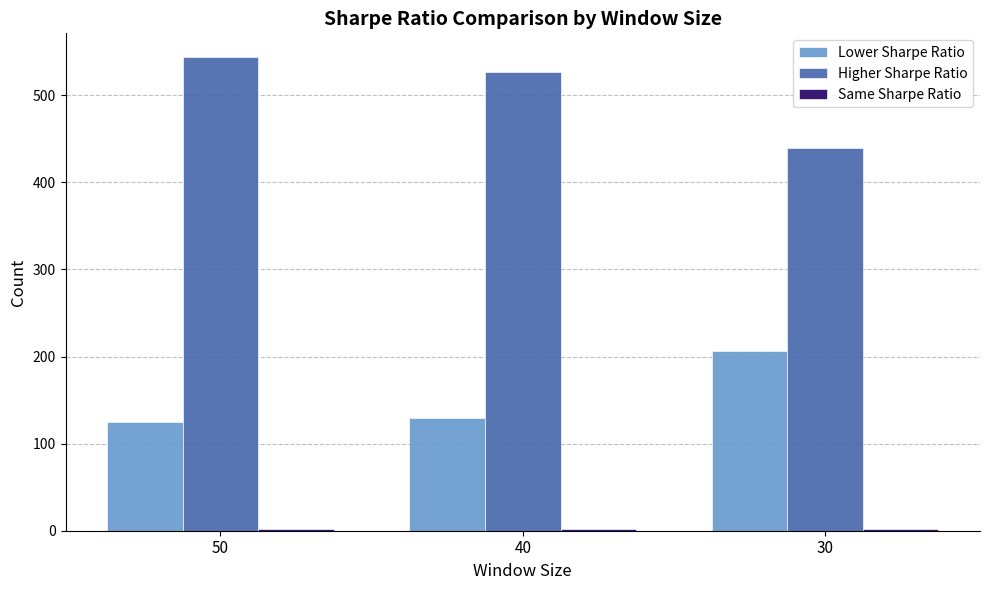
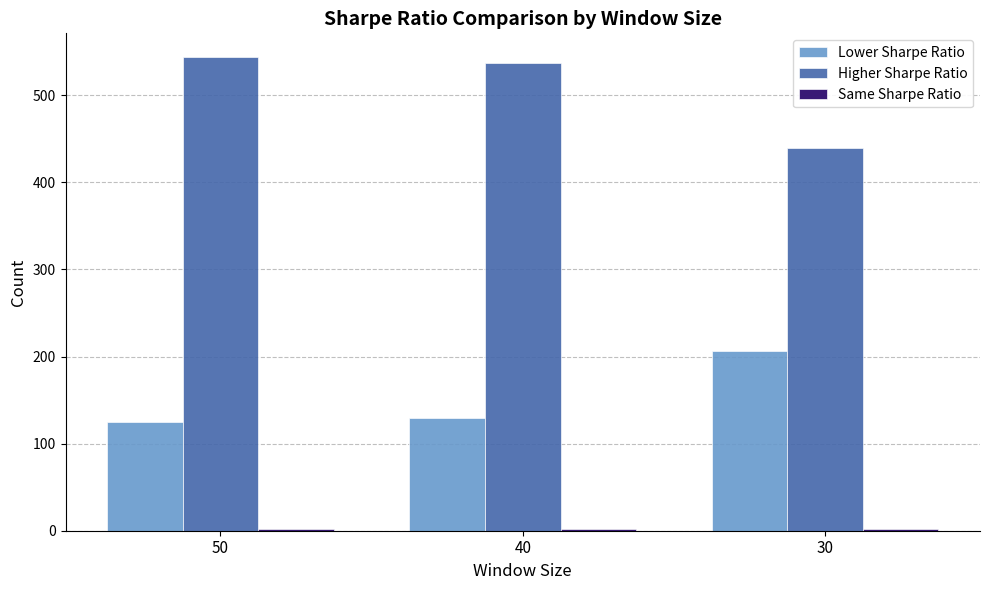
Higher Sharpe Ratio, 40: 530 -> 540
